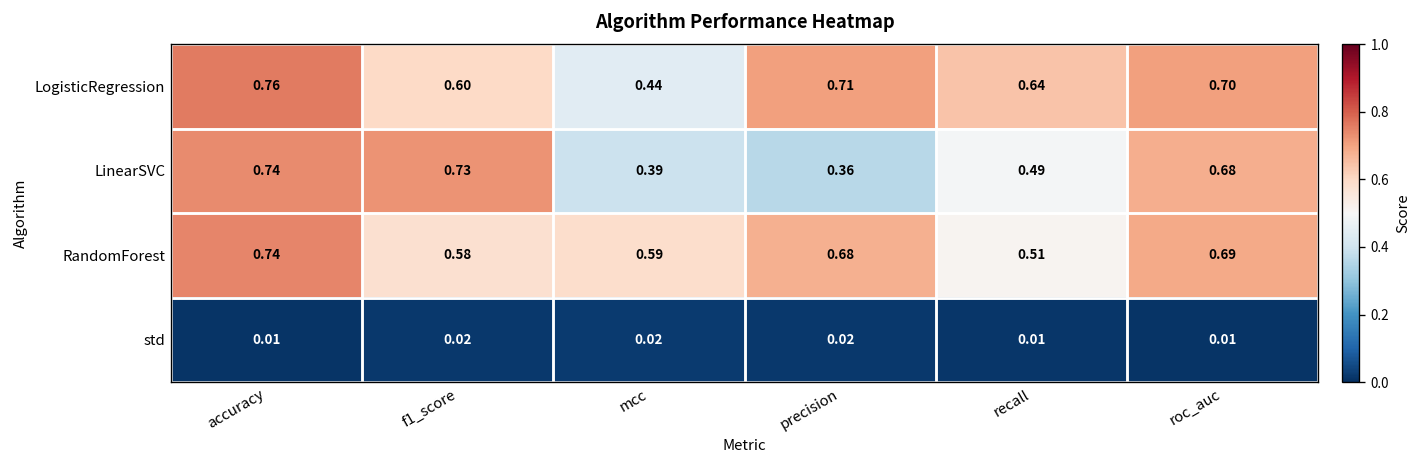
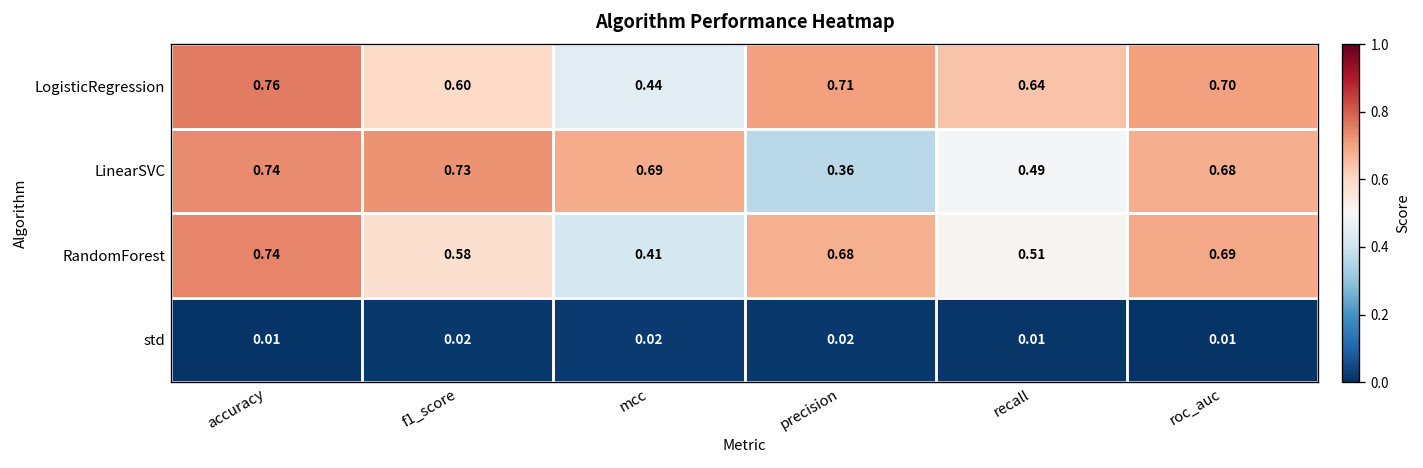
LinearSVC, mcc: 0.39 -> 0.69
RandomForest, mcc: 0.59 -> 0.41
